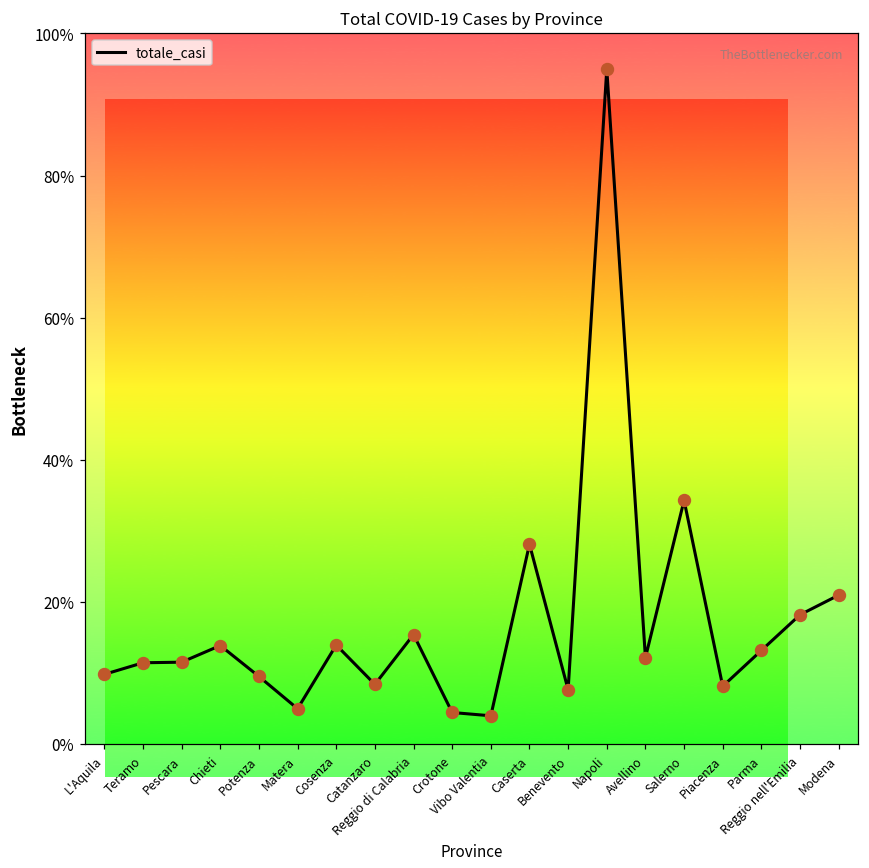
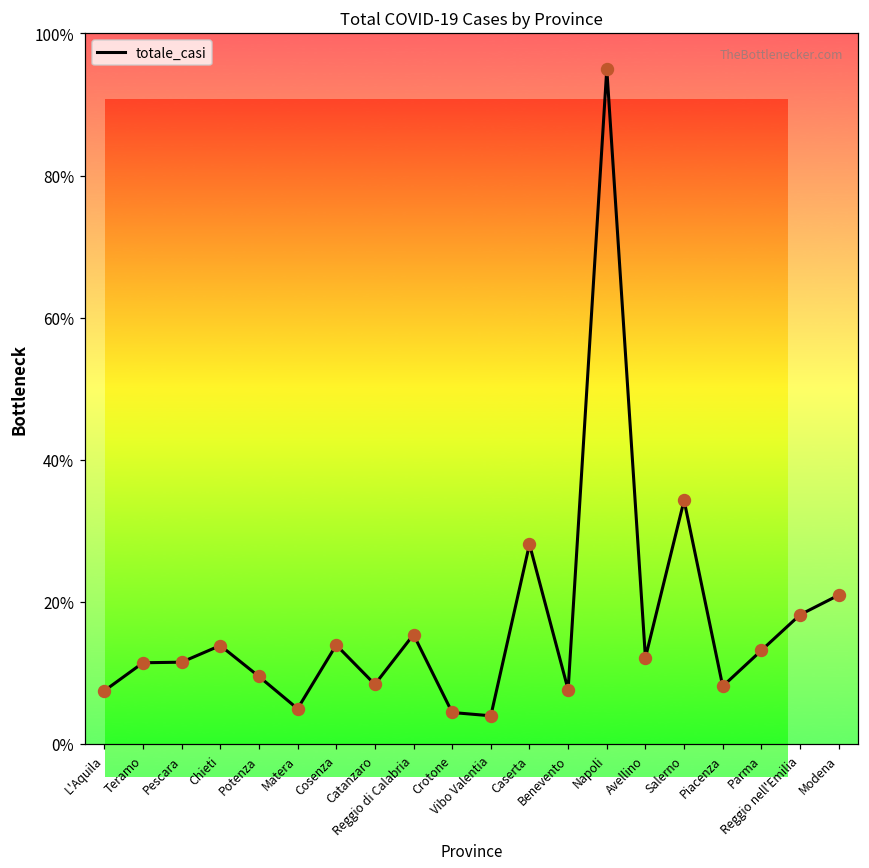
L'Aquila: 10% -> 7%
